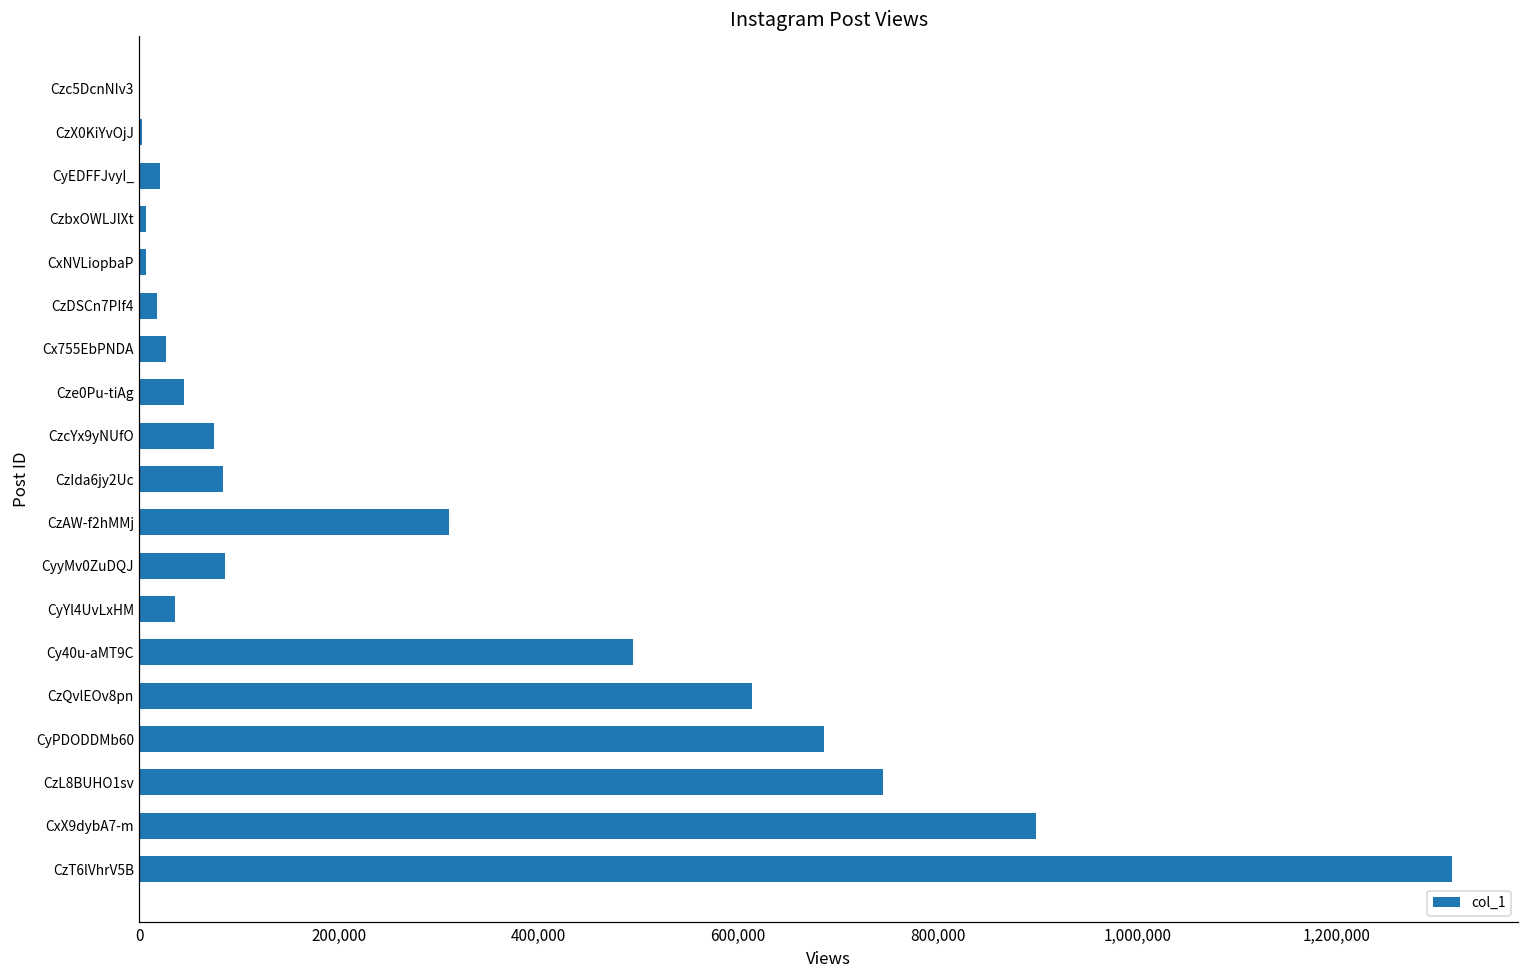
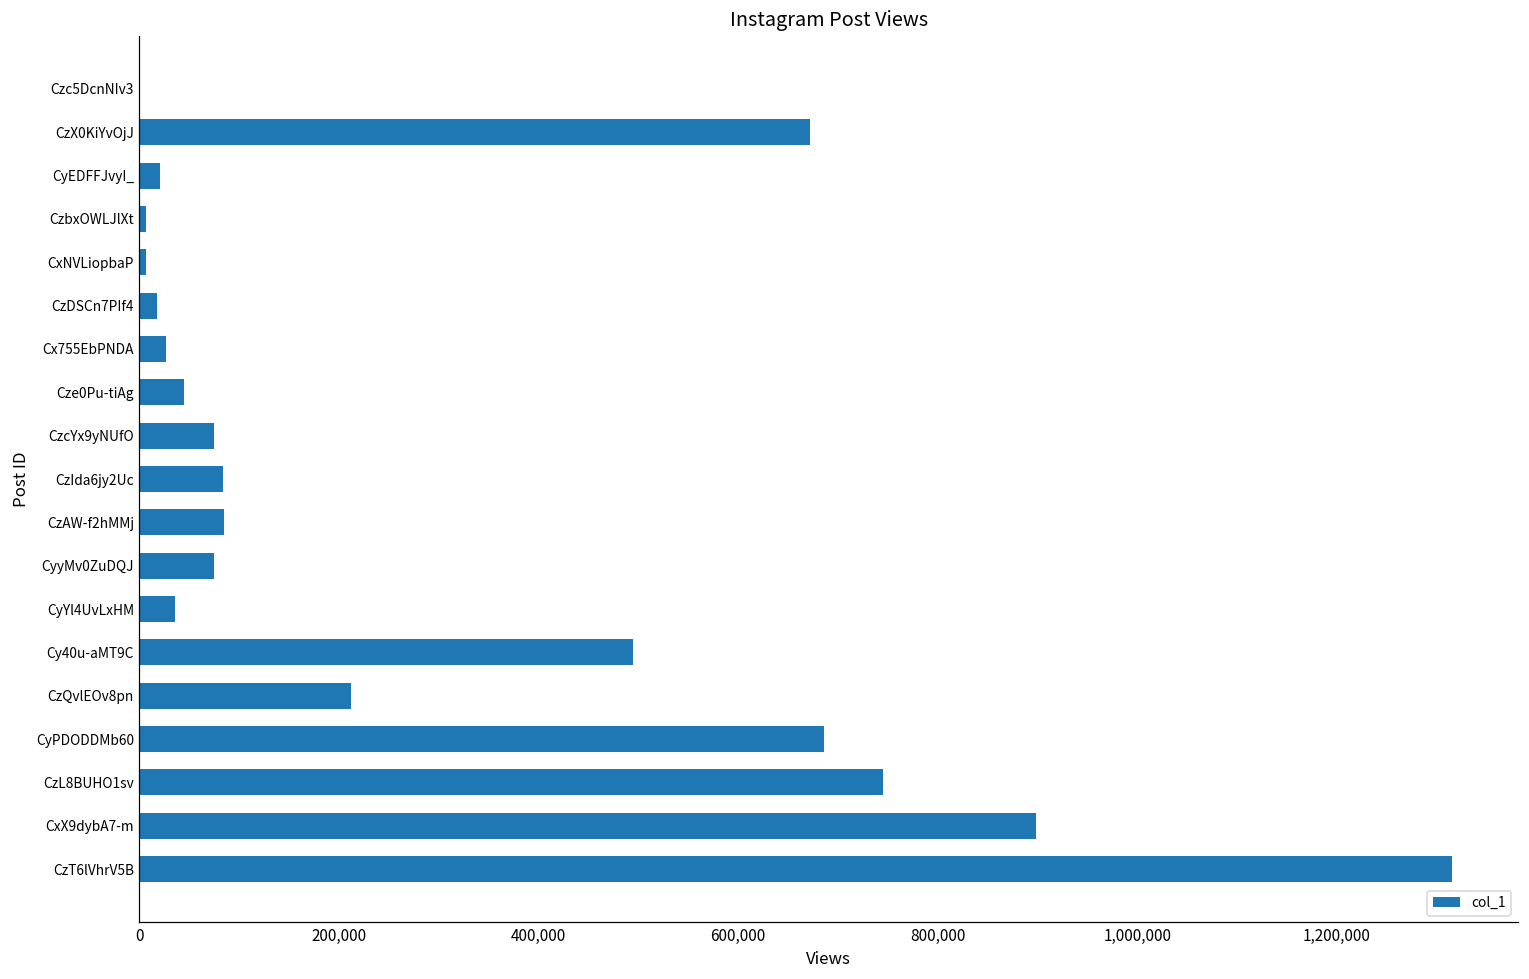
CzX0KiYvOjJ: 0 -> 670,000
CzAW-f2hMMj: 310,000 -> 80,000
CyyMv0ZuDQJ: 90,000 -> 80,000
CzQvlEOv8pn: 610,000 -> 210,000
